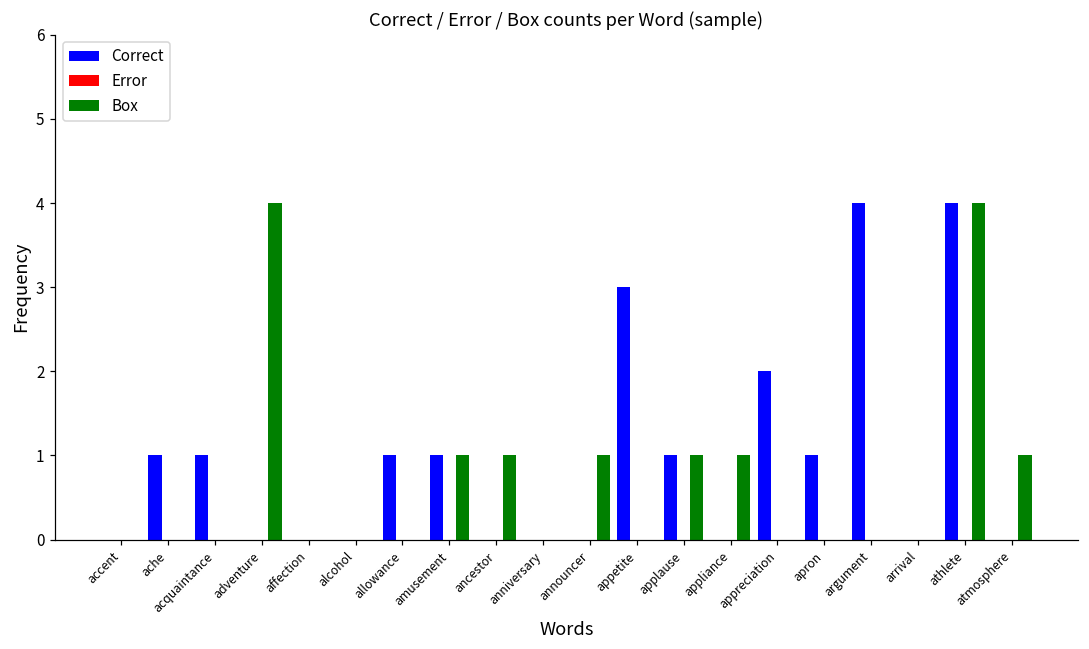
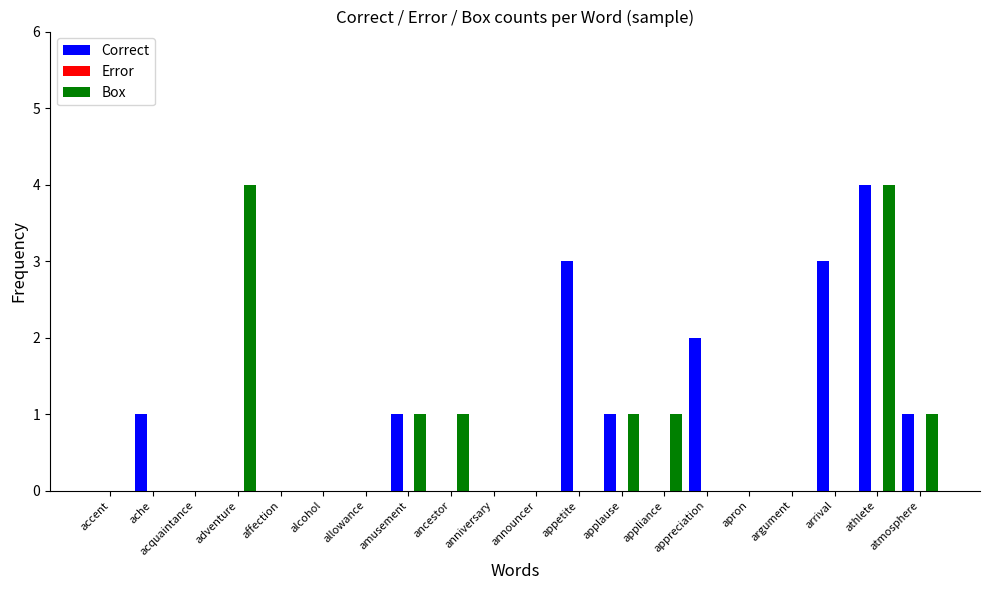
Correct, acquaintance: 1 -> 0
Correct, allowance: 1 -> 0
Box, announcer: 1 -> 0
Correct, apron: 1 -> 0
Correct, argument: 4 -> 0
Correct, arrival: 0 -> 3
Correct, atmosphere: 0 -> 1
